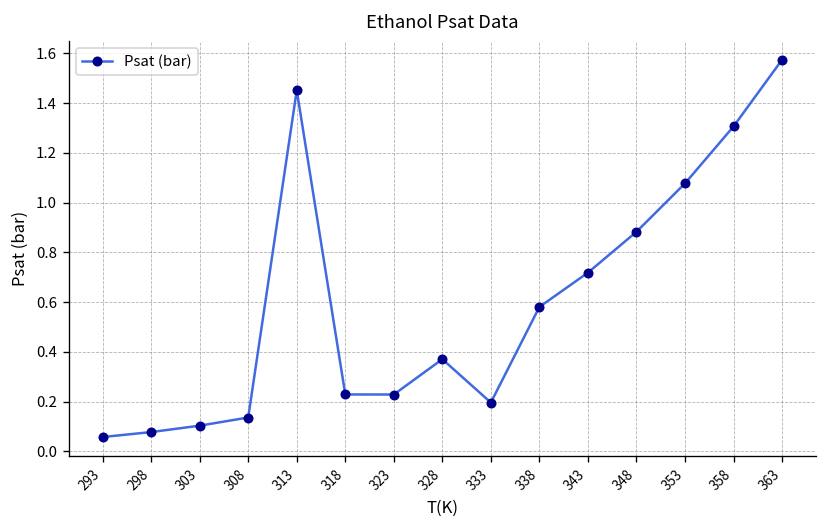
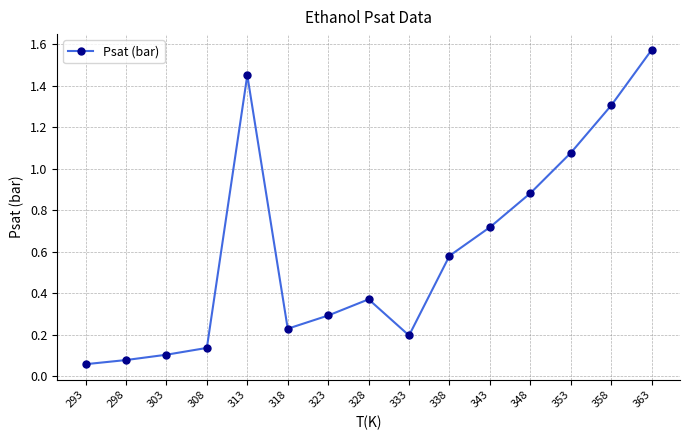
323: 0.23 -> 0.29
